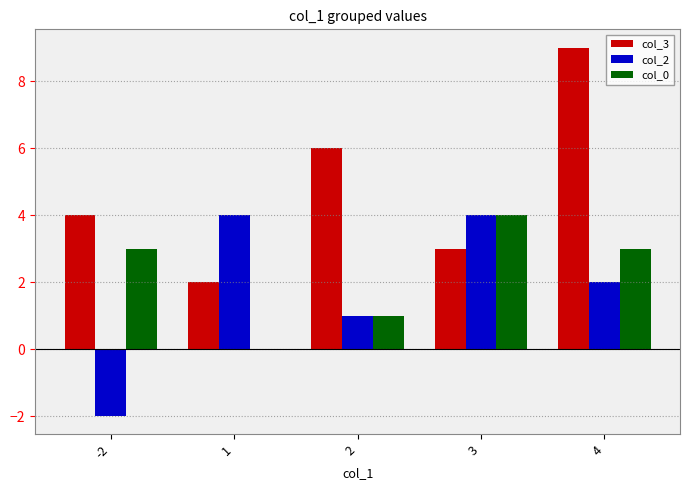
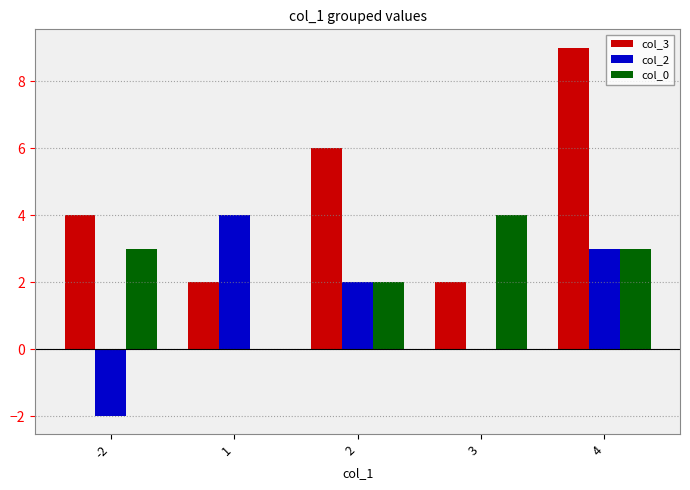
col_2, 2: 1 -> 2
col_0, 2: 1 -> 2
col_3, 3: 3 -> 2
col_2, 3: 4 -> 0
col_2, 4: 2 -> 3
